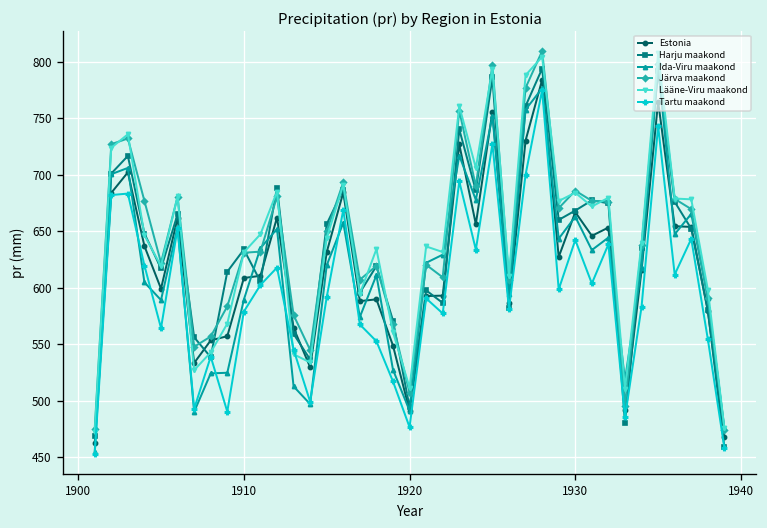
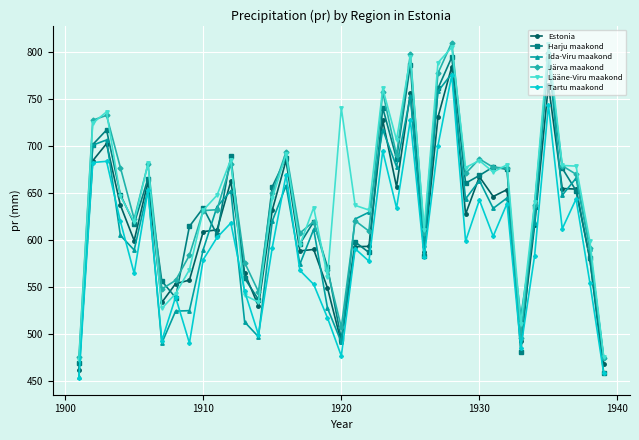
Lääne-Viru maakond, 1920: 510 -> 740
